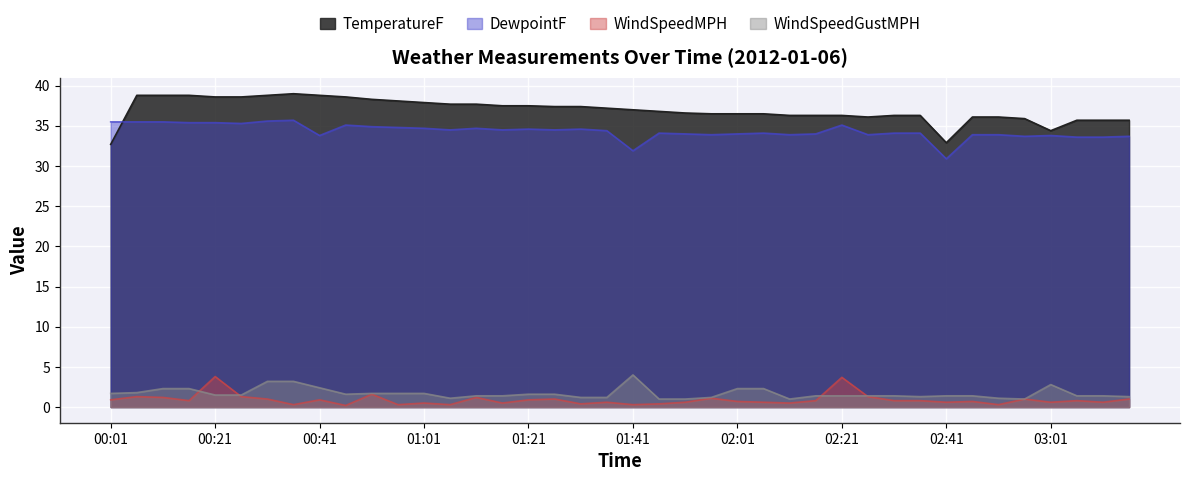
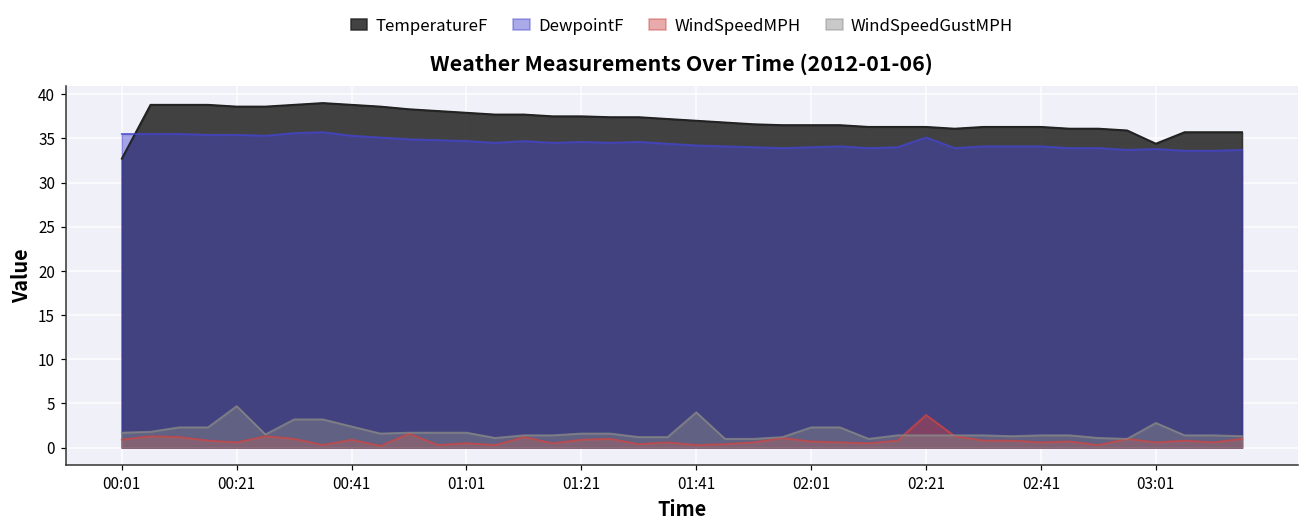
WindSpeedMPH, 00:21: 4 -> 1
WindSpeedGustMPH, 00:21: 2 -> 5
DewpointF, 00:41: 34 -> 35
DewpointF, 01:41: 32 -> 34
TemperatureF, 02:41: 33 -> 36
DewpointF, 02:41: 31 -> 34
